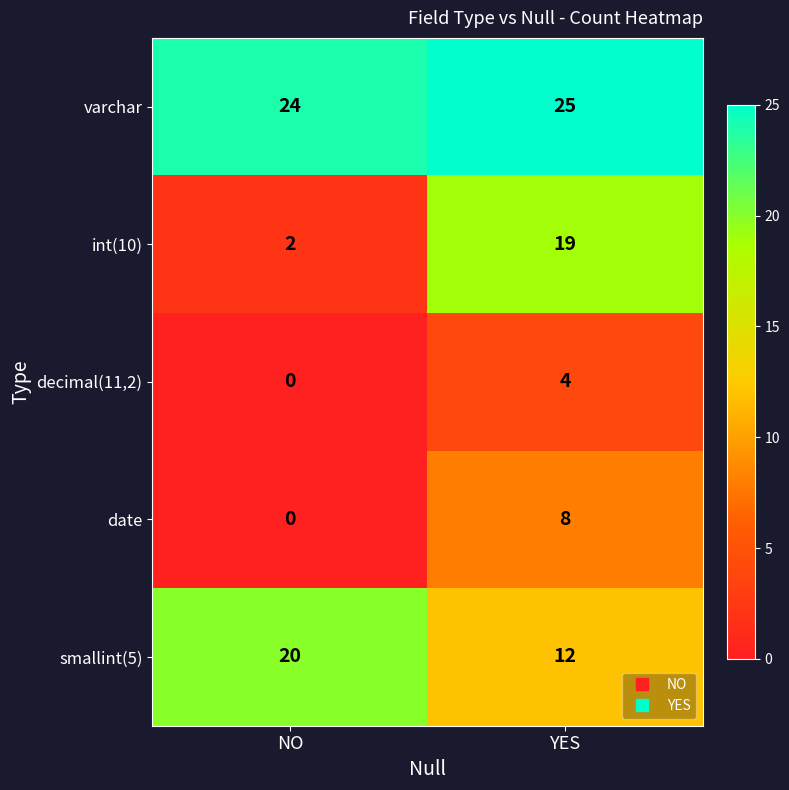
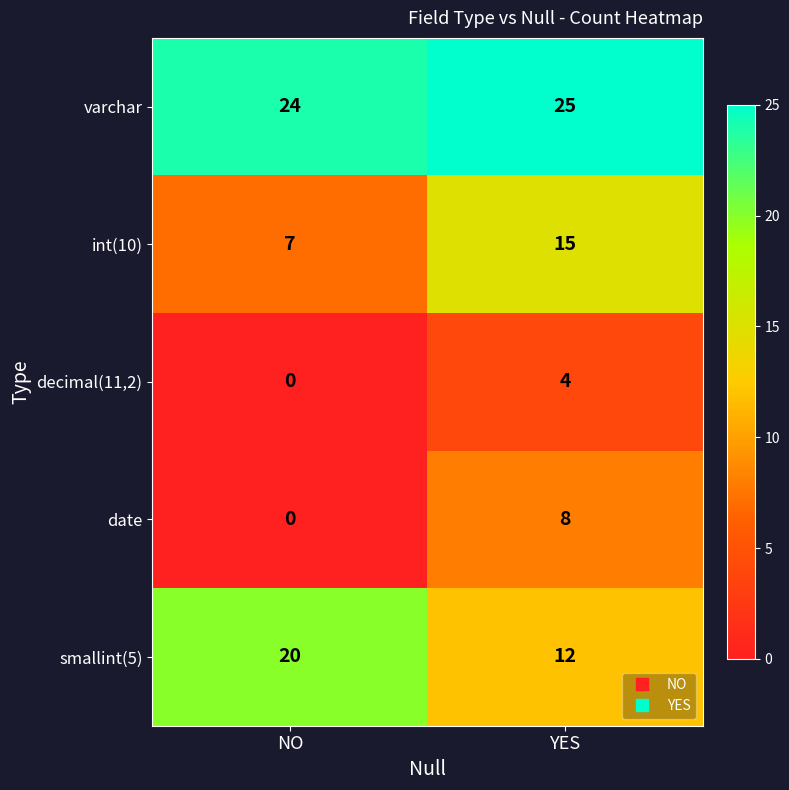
int(10), NO: 2 -> 7
int(10), YES: 19 -> 15
